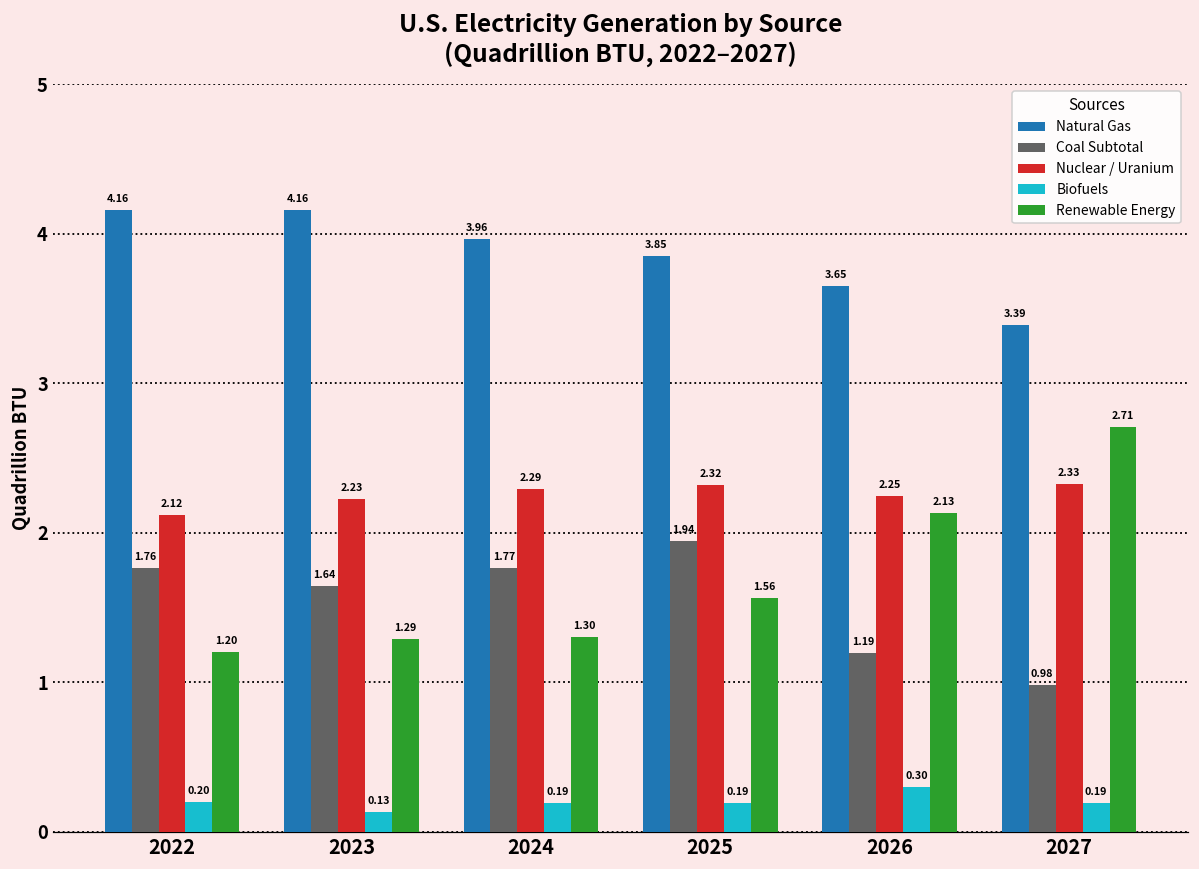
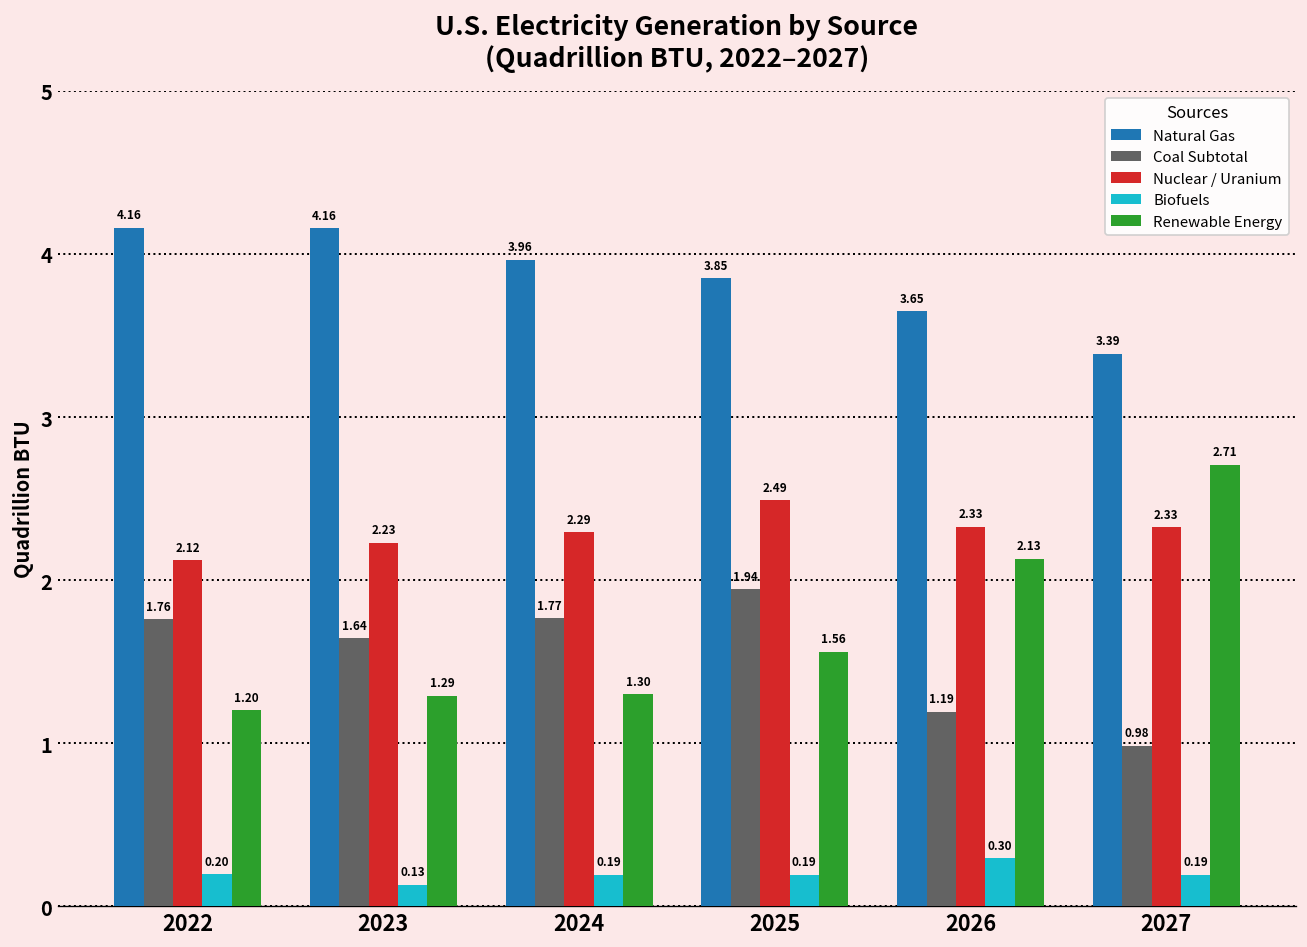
Nuclear / Uranium, 2025: 2.32 -> 2.49
Nuclear / Uranium, 2026: 2.25 -> 2.33
